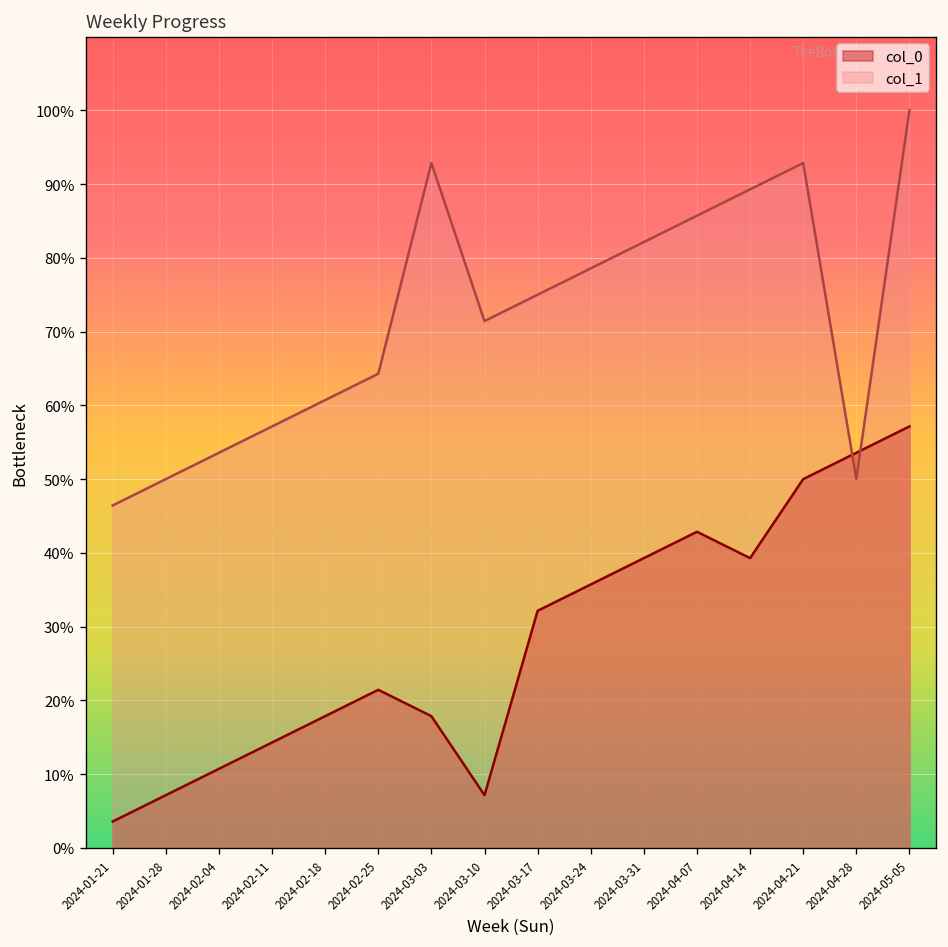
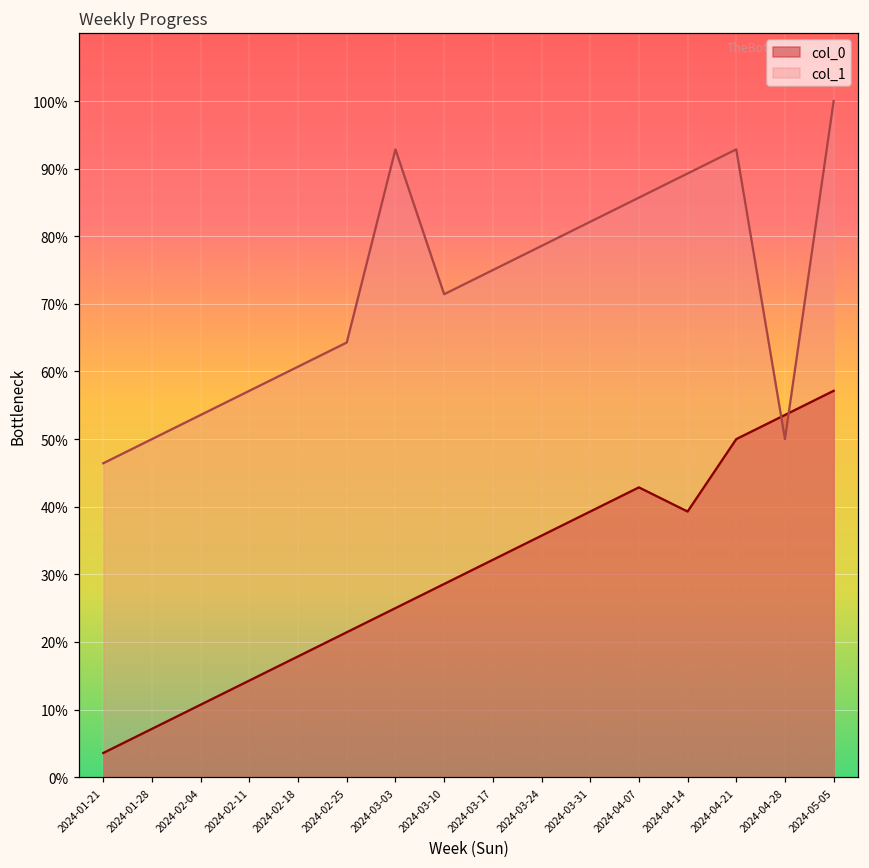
col_0, 2024-03-03: 18% -> 25%
col_0, 2024-03-10: 7% -> 29%
